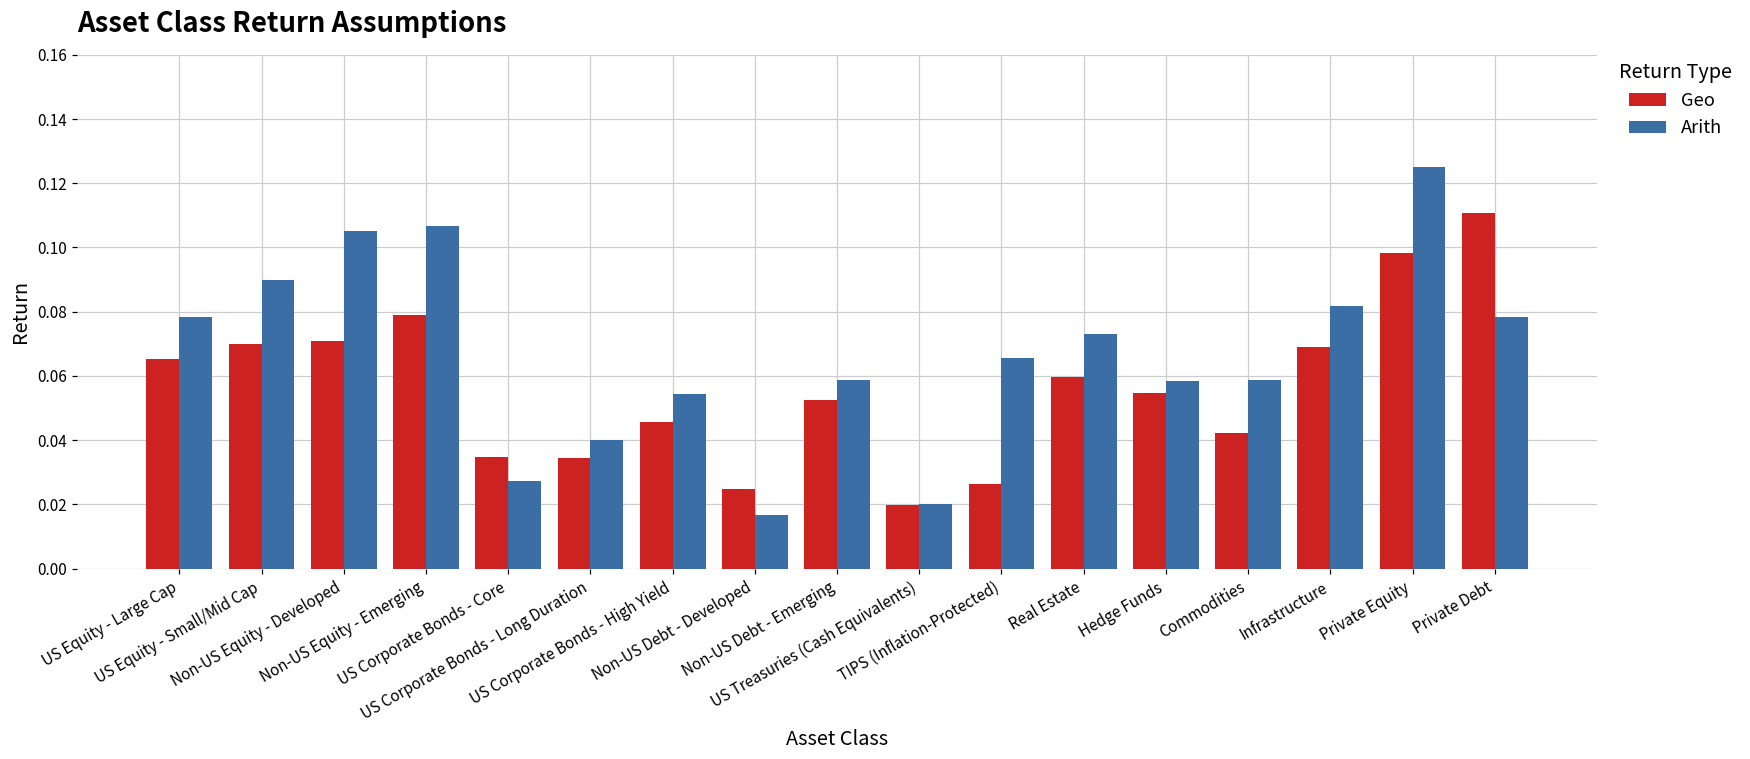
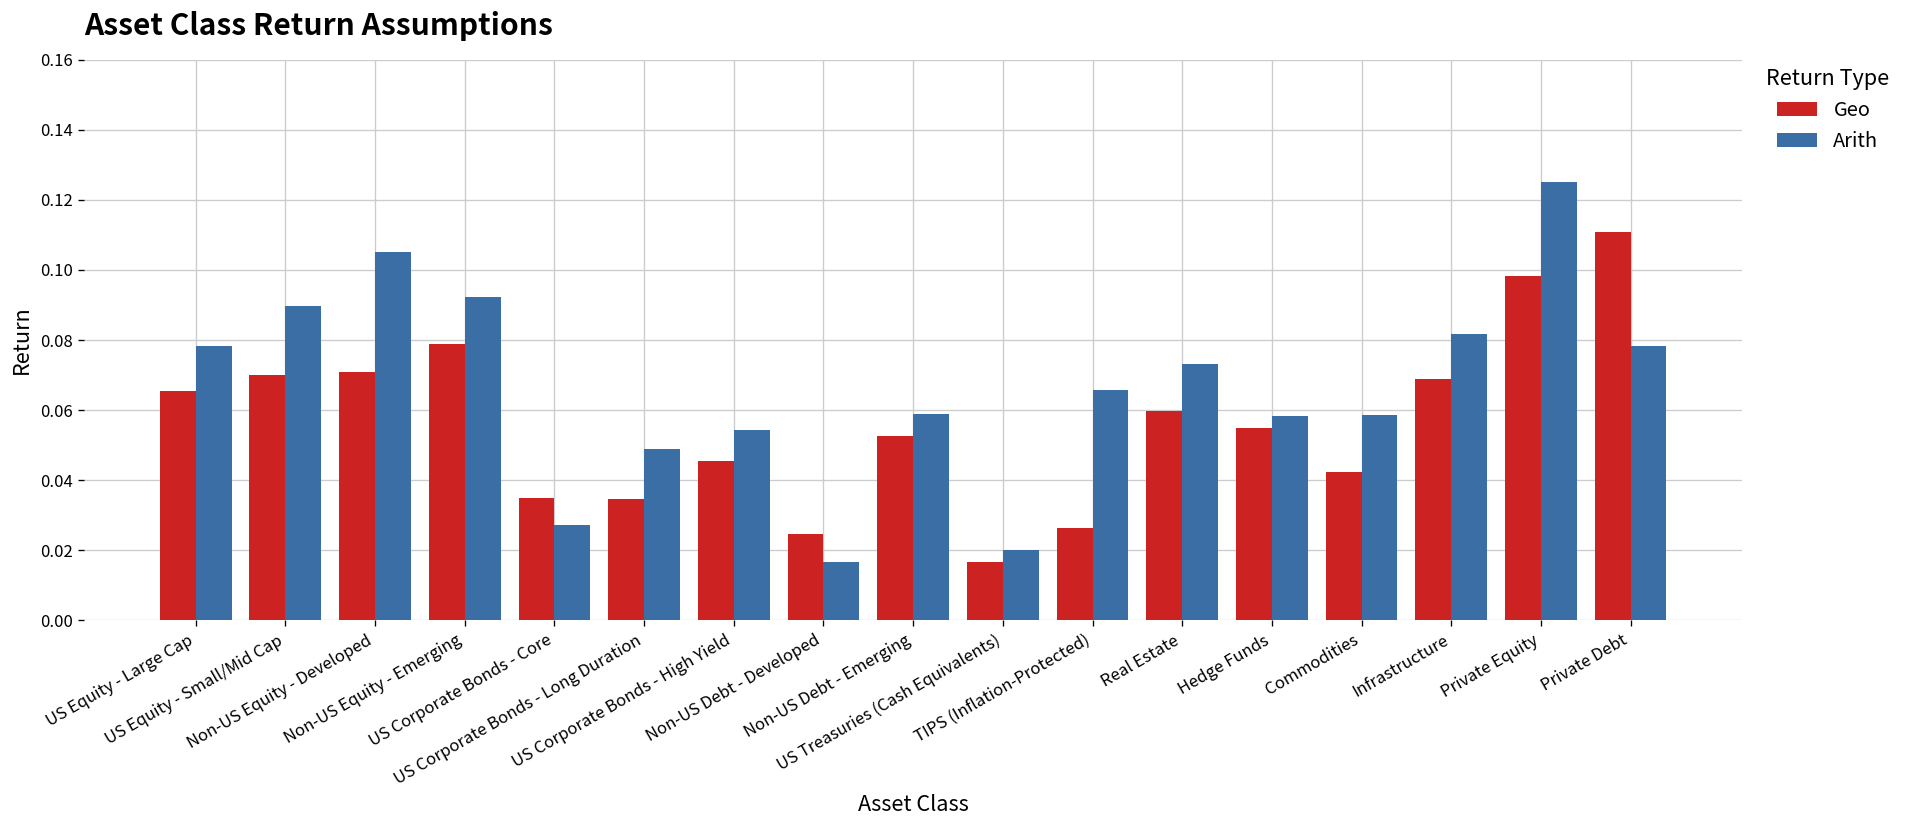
Arith, Non-US Equity - Emerging: 0.107 -> 0.092
Arith, US Corporate Bonds - Long Duration: 0.040 -> 0.049
Geo, US Treasuries (Cash Equivalents): 0.020 -> 0.017
